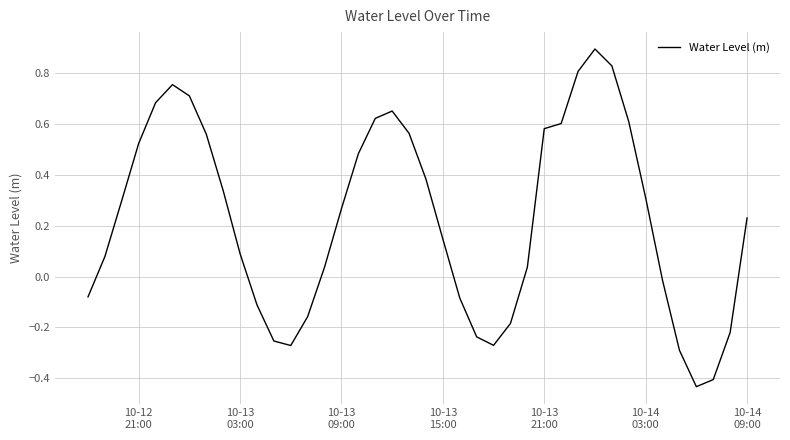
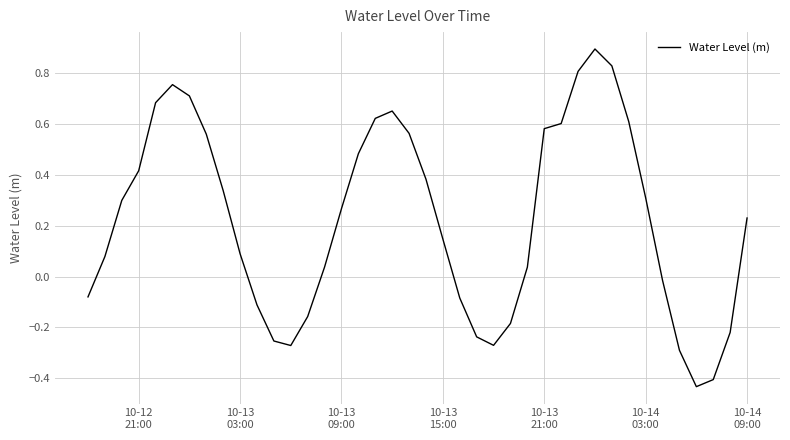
10-12 21:00: 0.52 -> 0.42
